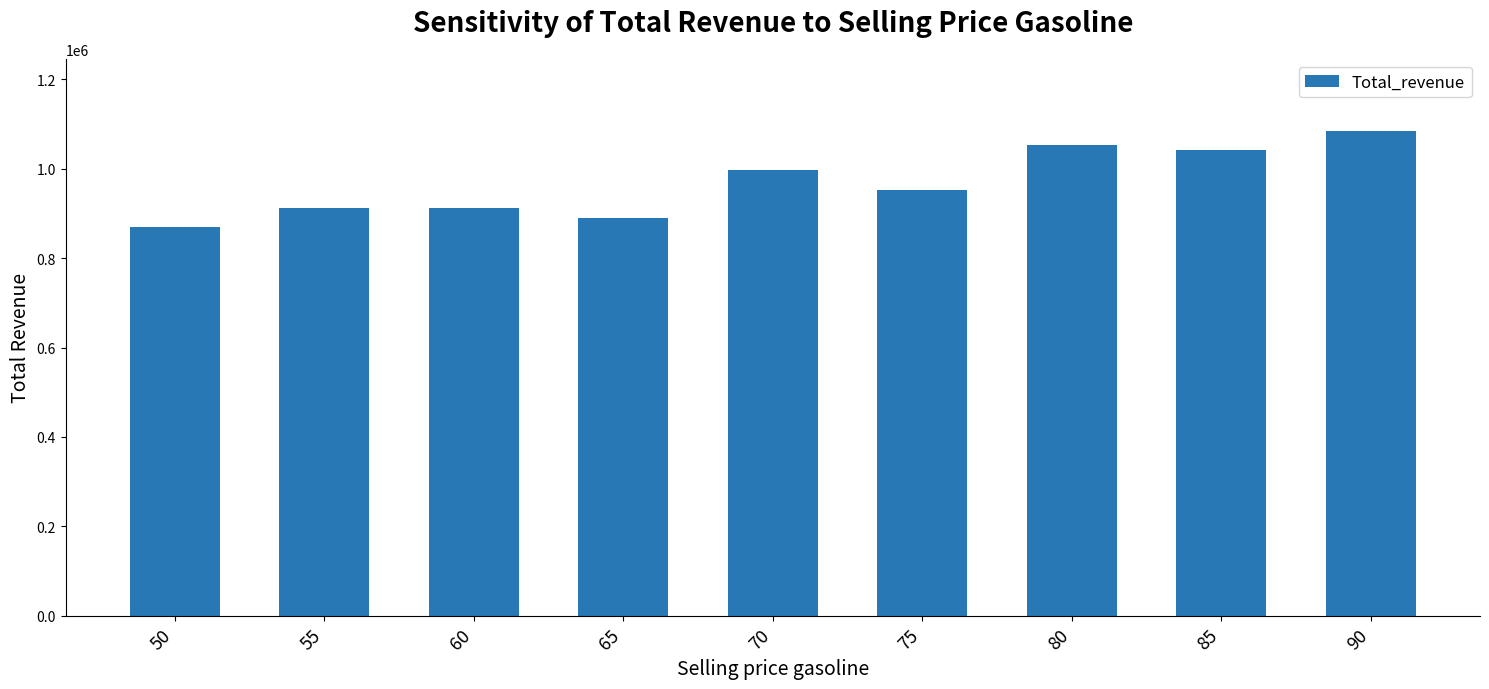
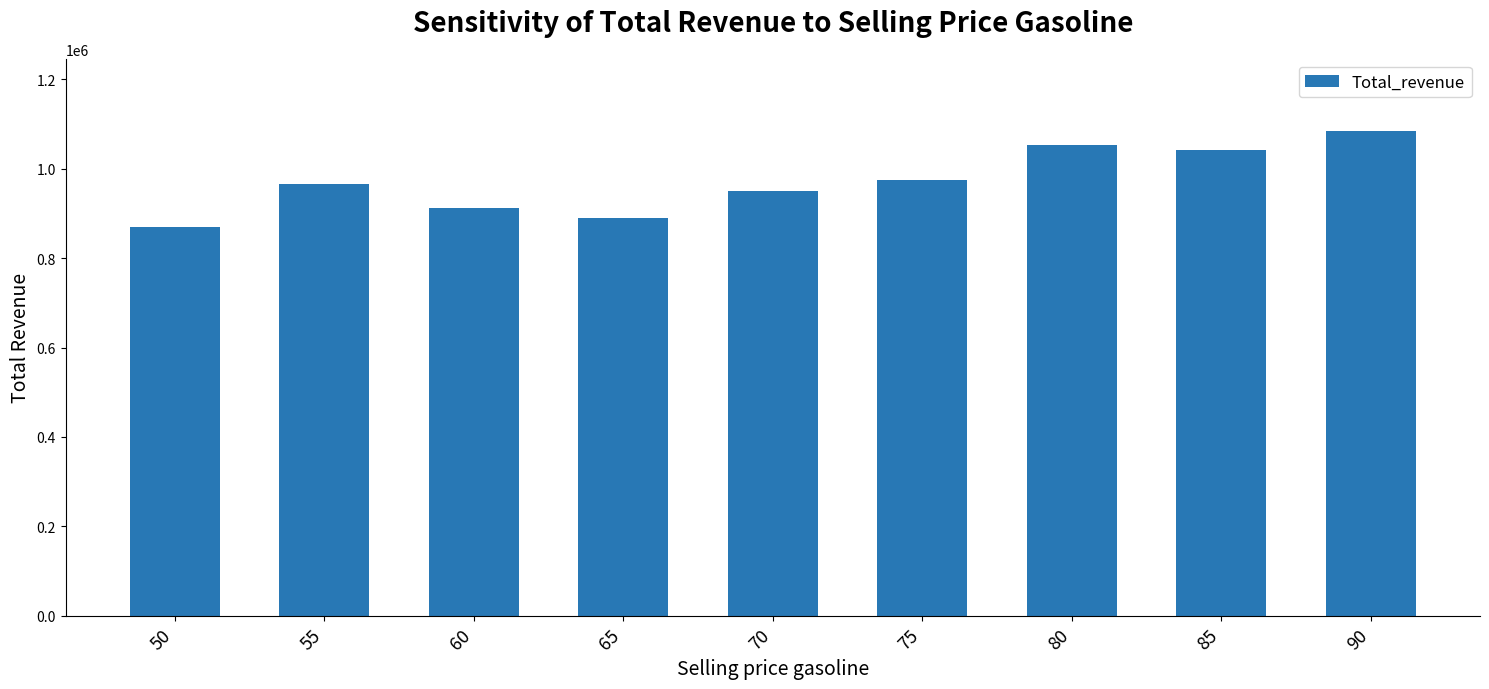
55: 910000 -> 970000
70: 1000000 -> 950000
75: 950000 -> 980000
